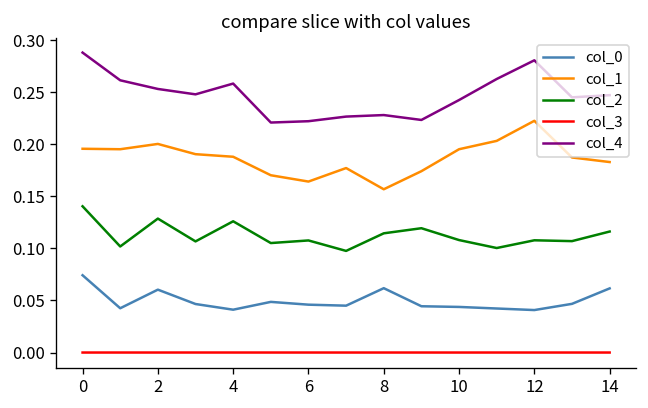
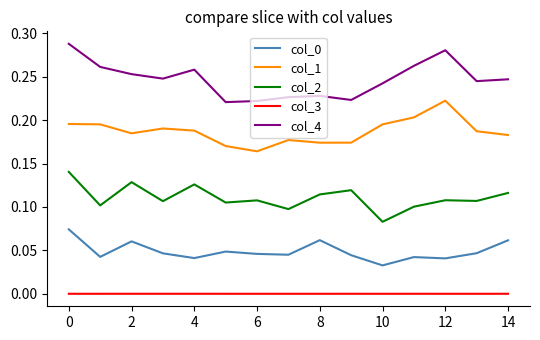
col_1, 2: 0.20 -> 0.18
col_1, 8: 0.16 -> 0.17
col_0, 10: 0.04 -> 0.03
col_2, 10: 0.11 -> 0.08
